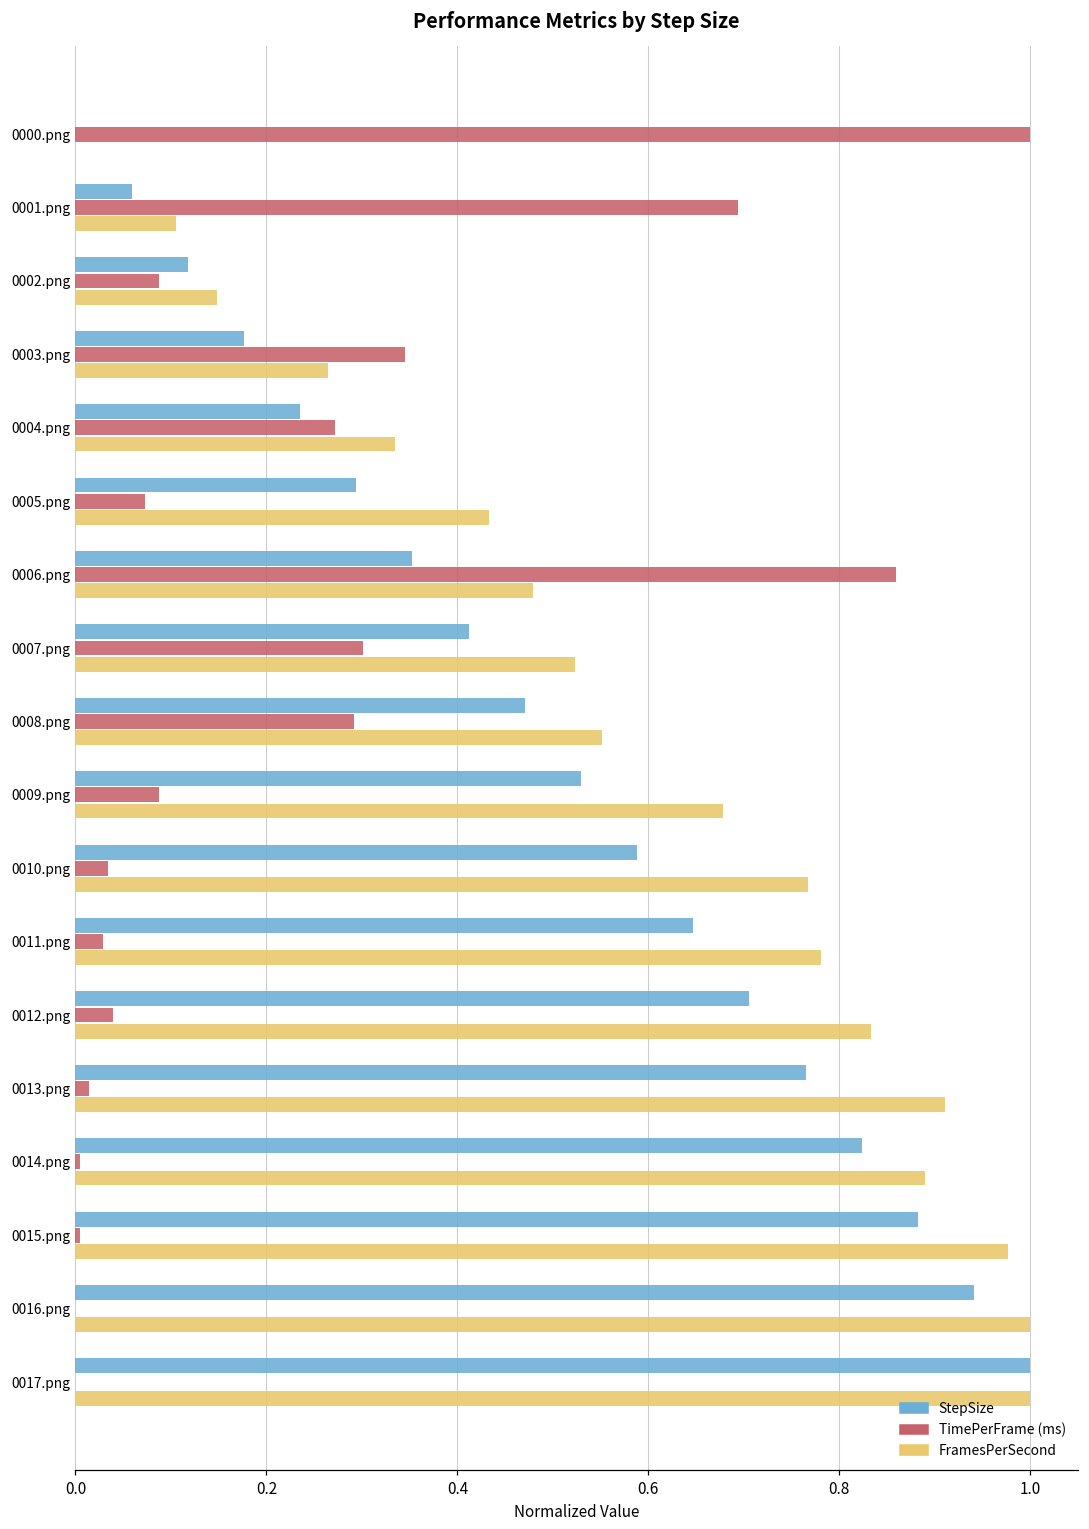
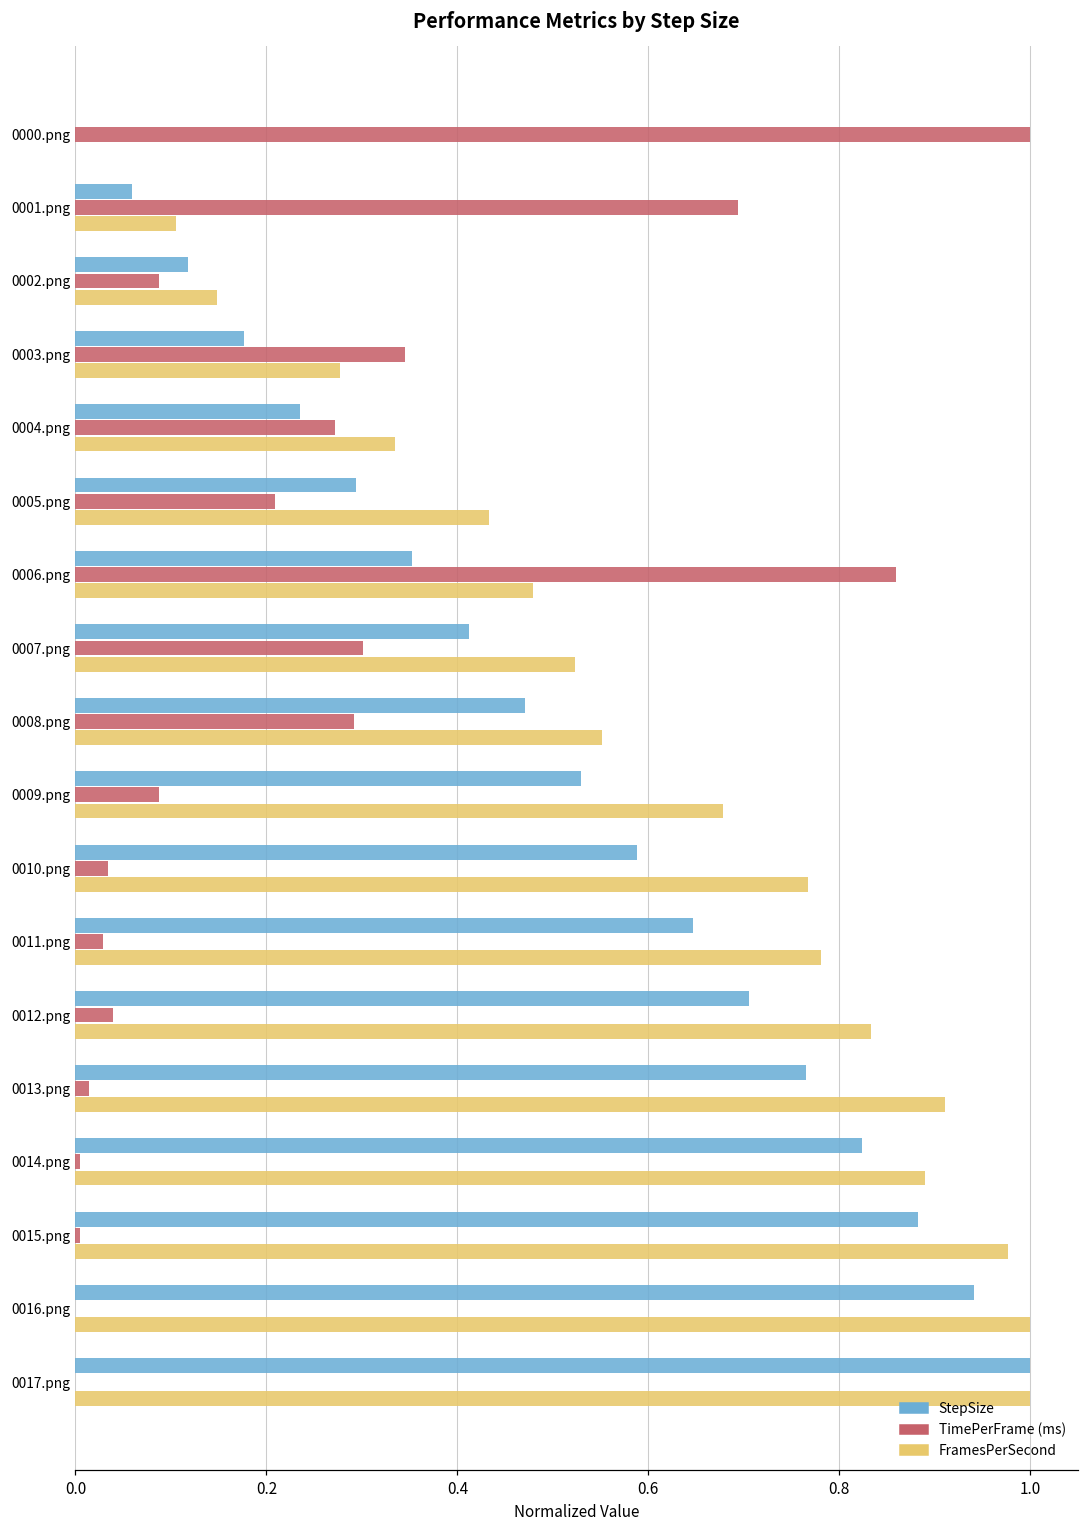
FramesPerSecond, 0003.png: 0.26 -> 0.28
TimePerFrame (ms), 0005.png: 0.07 -> 0.21
